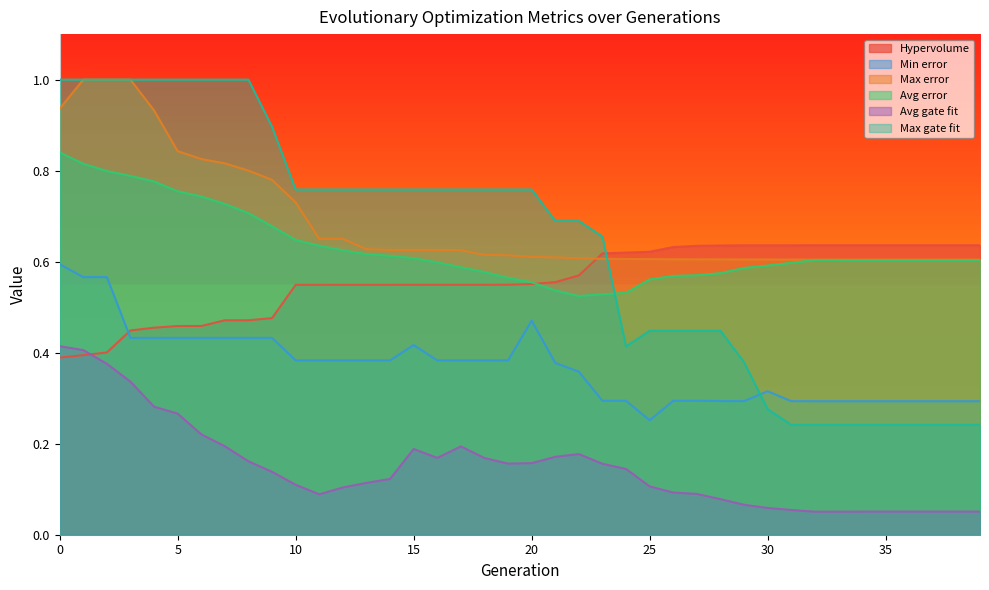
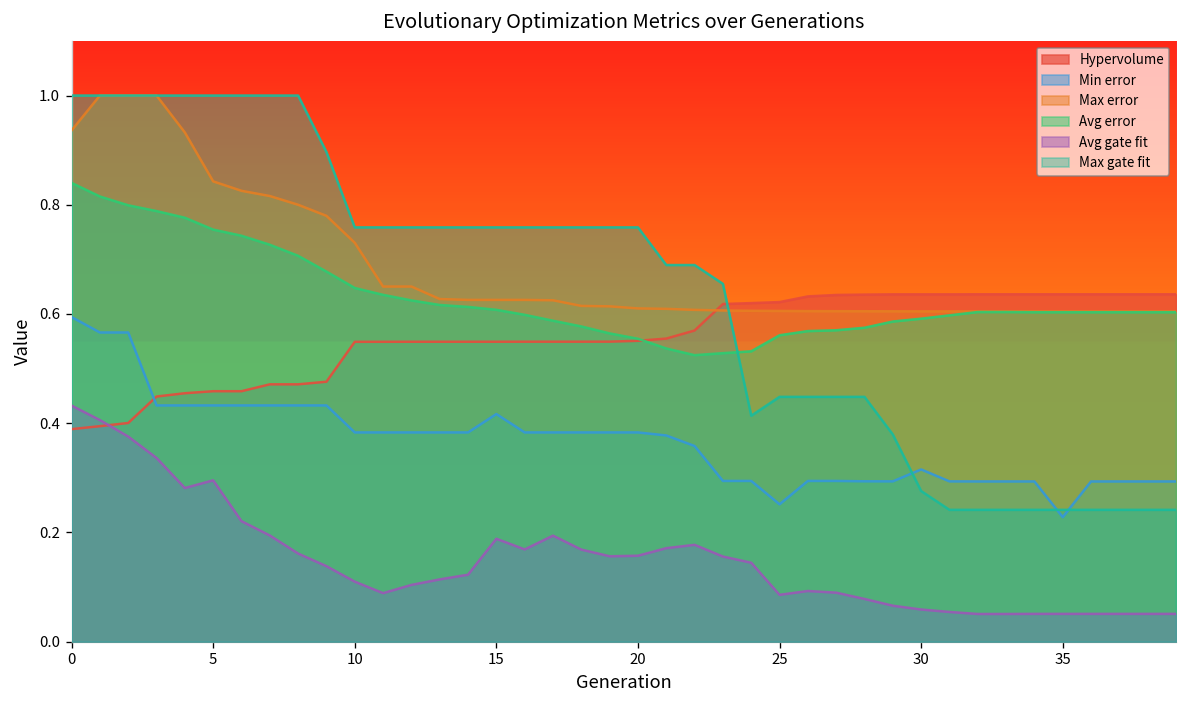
Avg gate fit, 0: 0.41 -> 0.43
Avg gate fit, 5: 0.27 -> 0.30
Min error, 20: 0.47 -> 0.38
Avg gate fit, 25: 0.11 -> 0.09
Min error, 35: 0.29 -> 0.23
